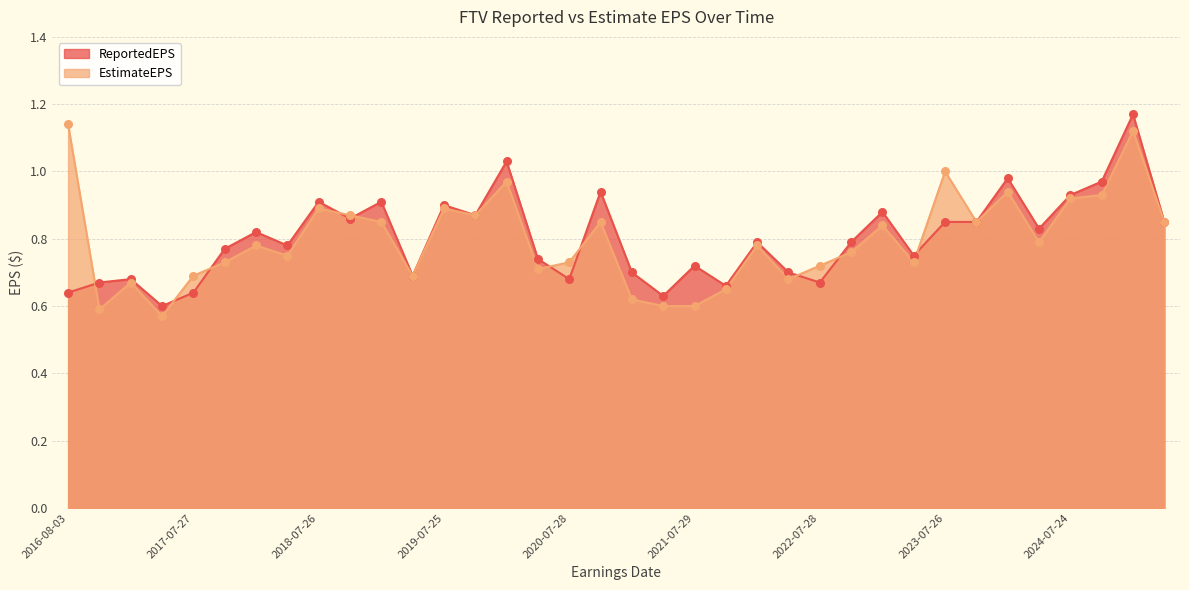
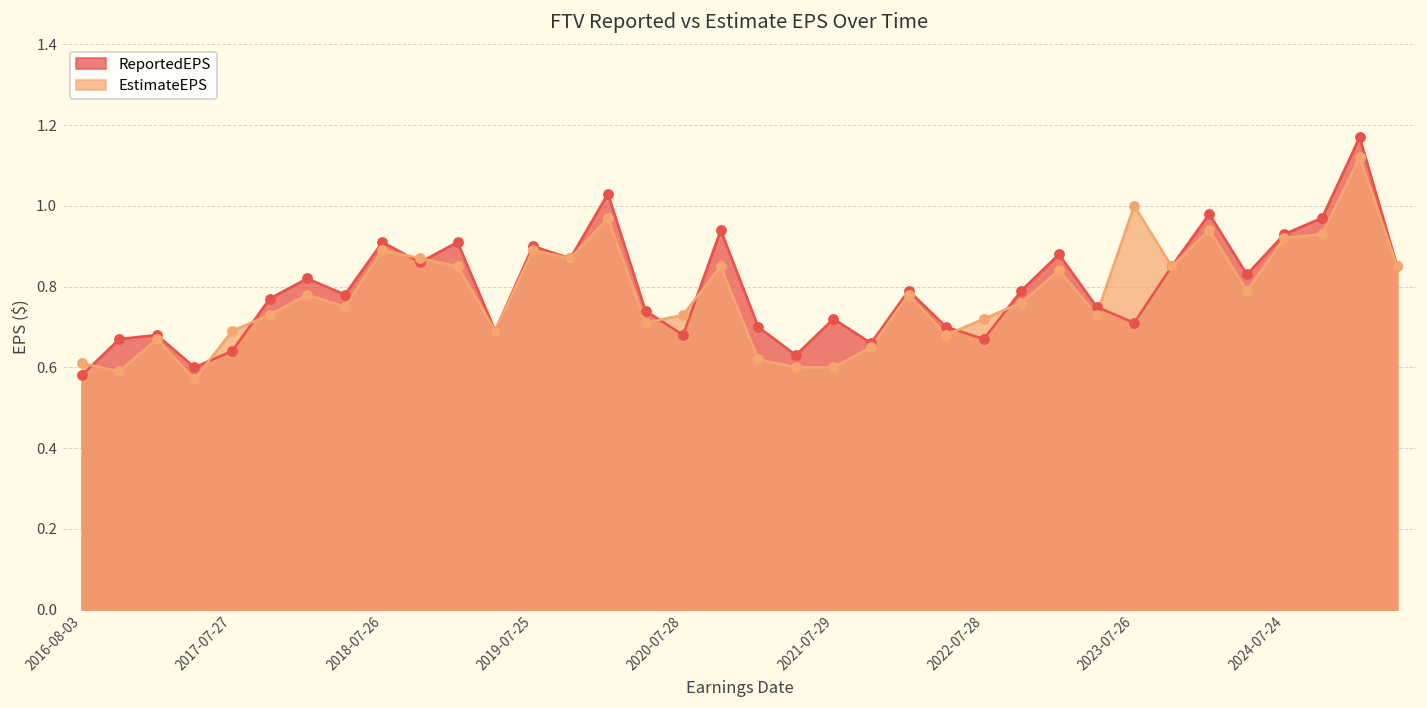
ReportedEPS, 2016-08-03: 0.64 -> 0.58
EstimateEPS, 2016-08-03: 1.14 -> 0.61
ReportedEPS, 2023-07-26: 0.85 -> 0.71
